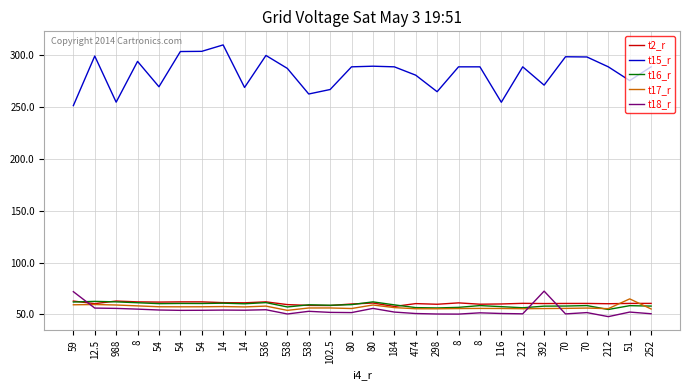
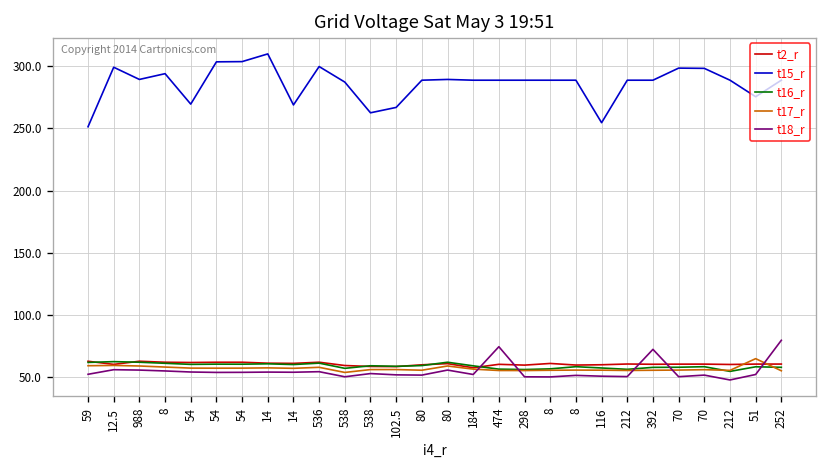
t18_r, 59: 72 -> 52
t15_r, 988: 255 -> 289
t15_r, 474: 281 -> 289
t18_r, 474: 51 -> 75
t15_r, 298: 265 -> 289
t15_r, 392: 271 -> 289
t18_r, 252: 51 -> 80
